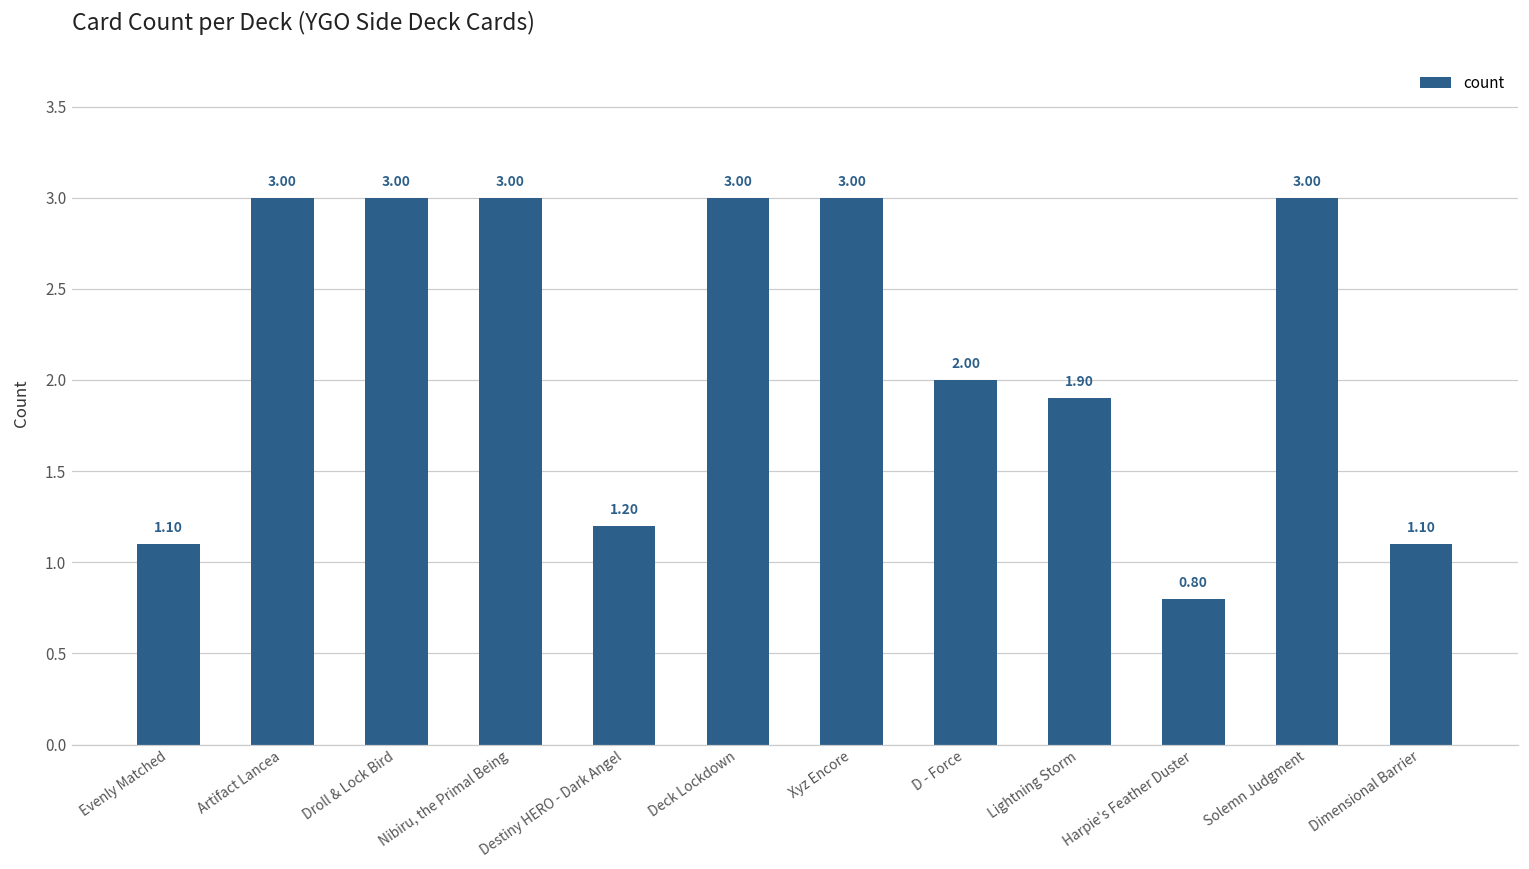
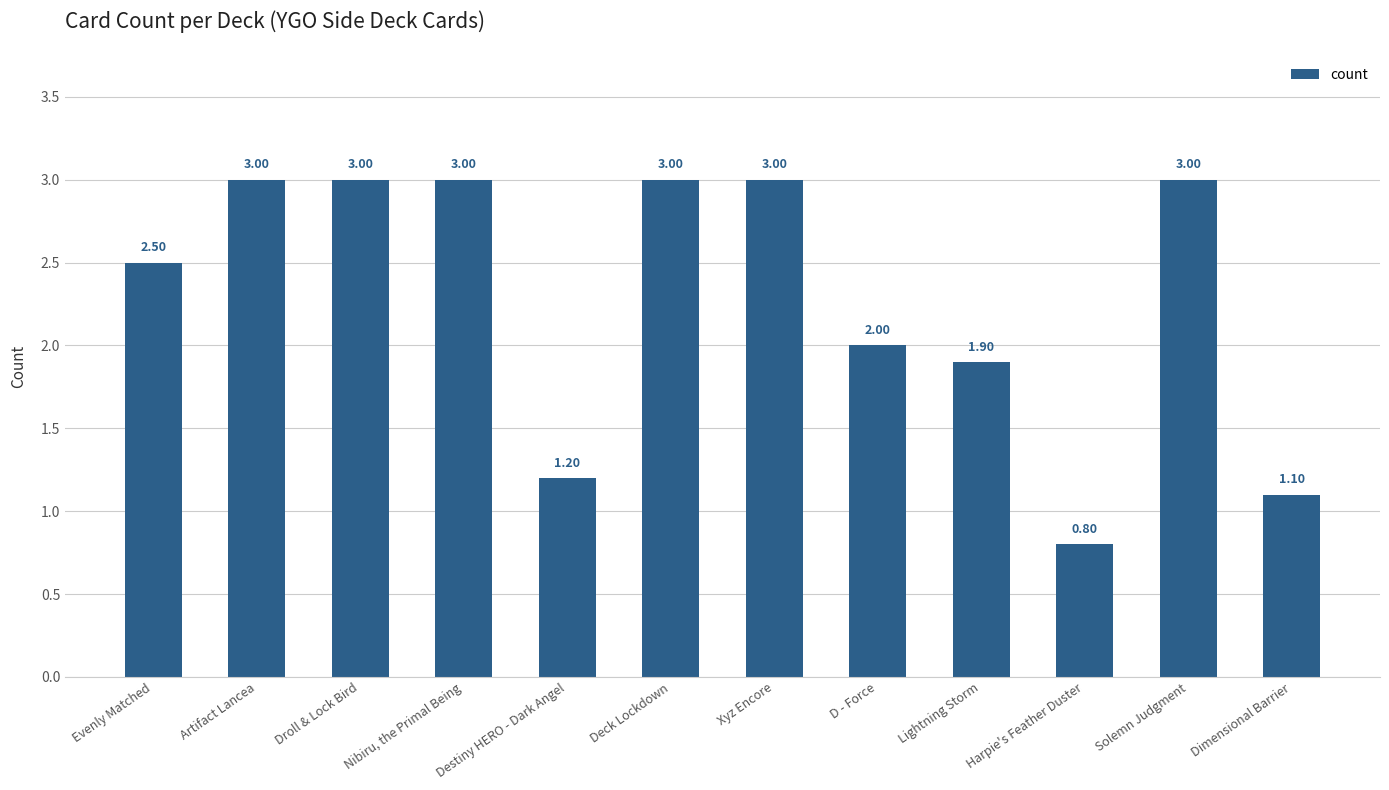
Evenly Matched: 1.10 -> 2.50
